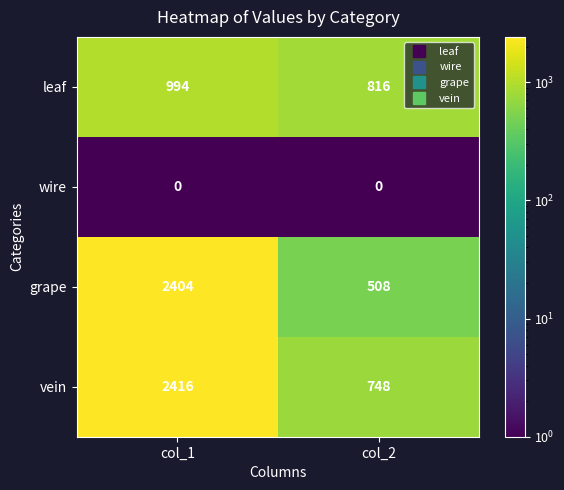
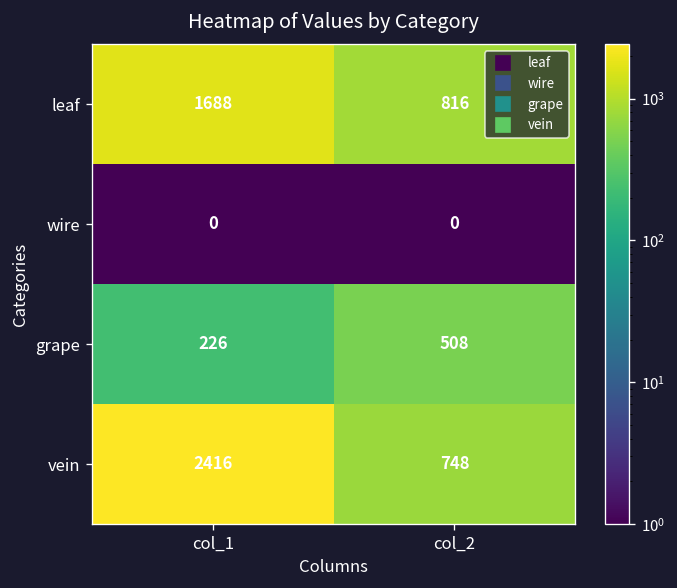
leaf, col_1: 994 -> 1688
grape, col_1: 2404 -> 226
